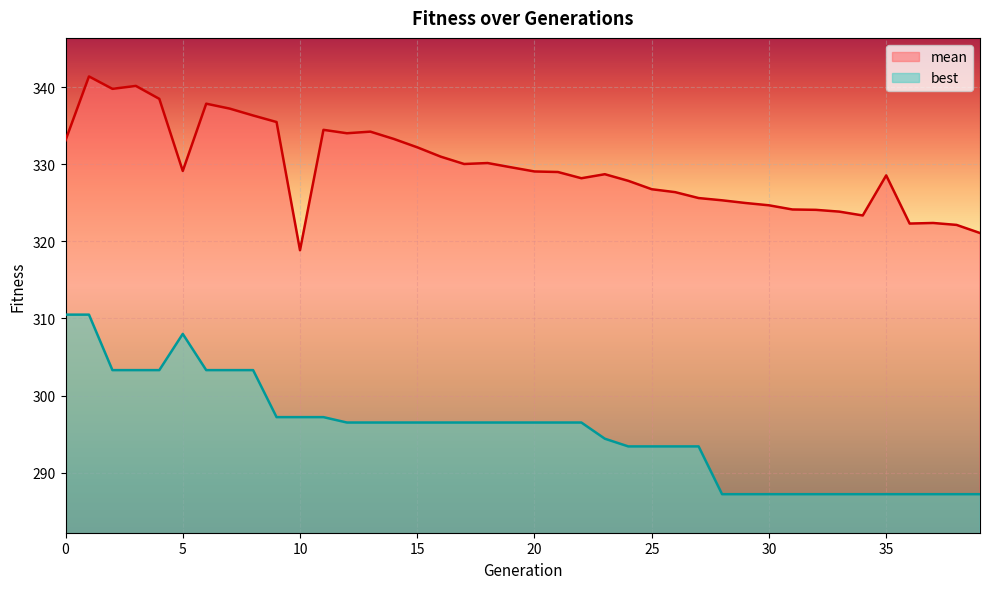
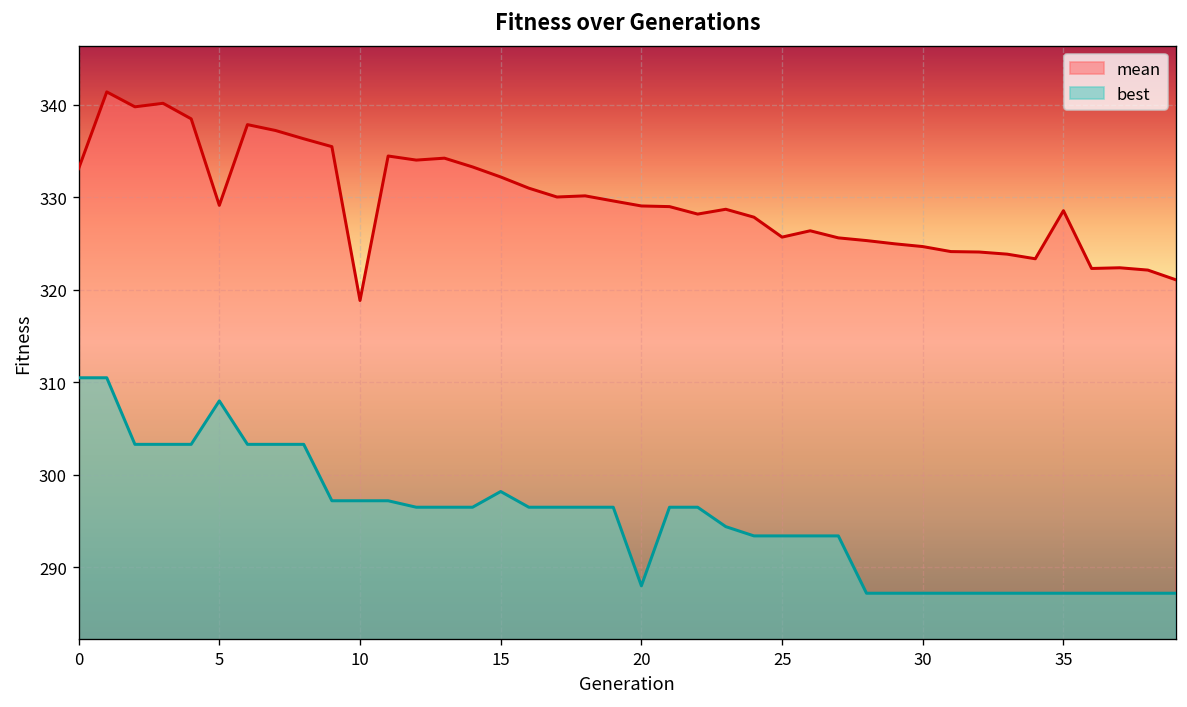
best, 15: 297 -> 298
best, 20: 297 -> 288
mean, 25: 327 -> 326
